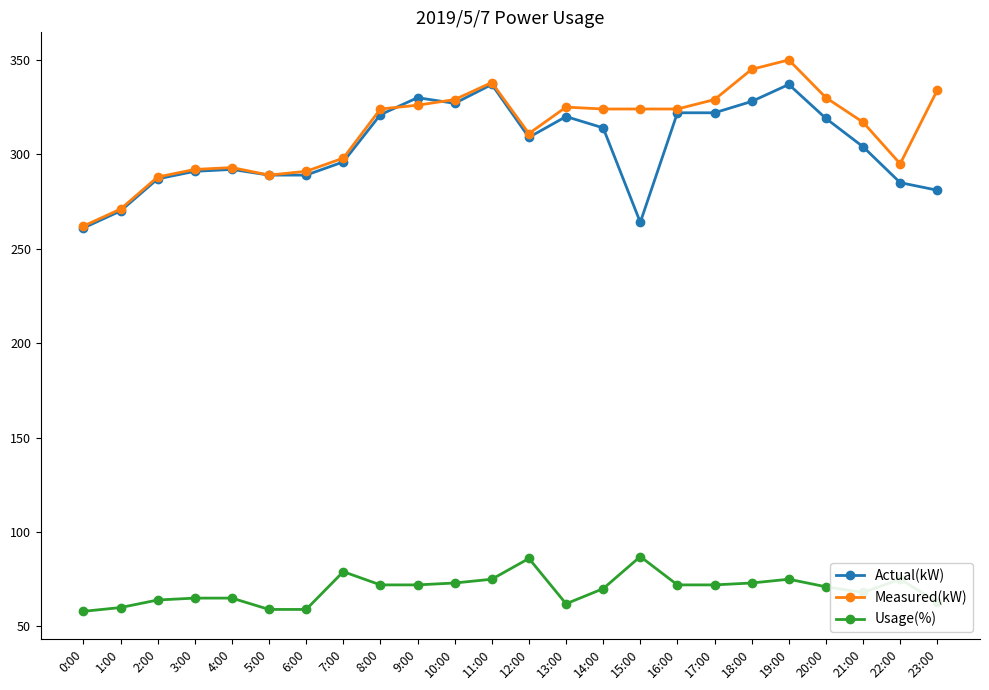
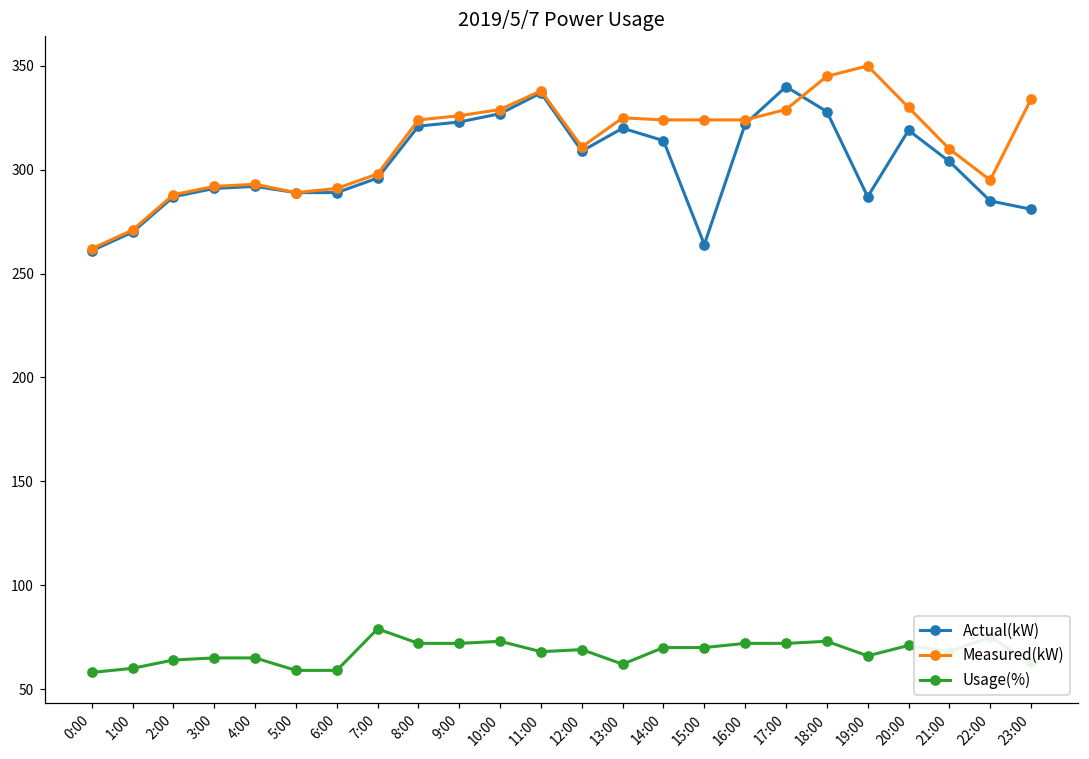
Actual(kW), 9:00: 330 -> 323
Usage(%), 11:00: 75 -> 68
Usage(%), 12:00: 86 -> 69
Usage(%), 15:00: 87 -> 70
Actual(kW), 17:00: 322 -> 340
Actual(kW), 19:00: 337 -> 287
Usage(%), 19:00: 75 -> 66
Measured(kW), 21:00: 317 -> 310
